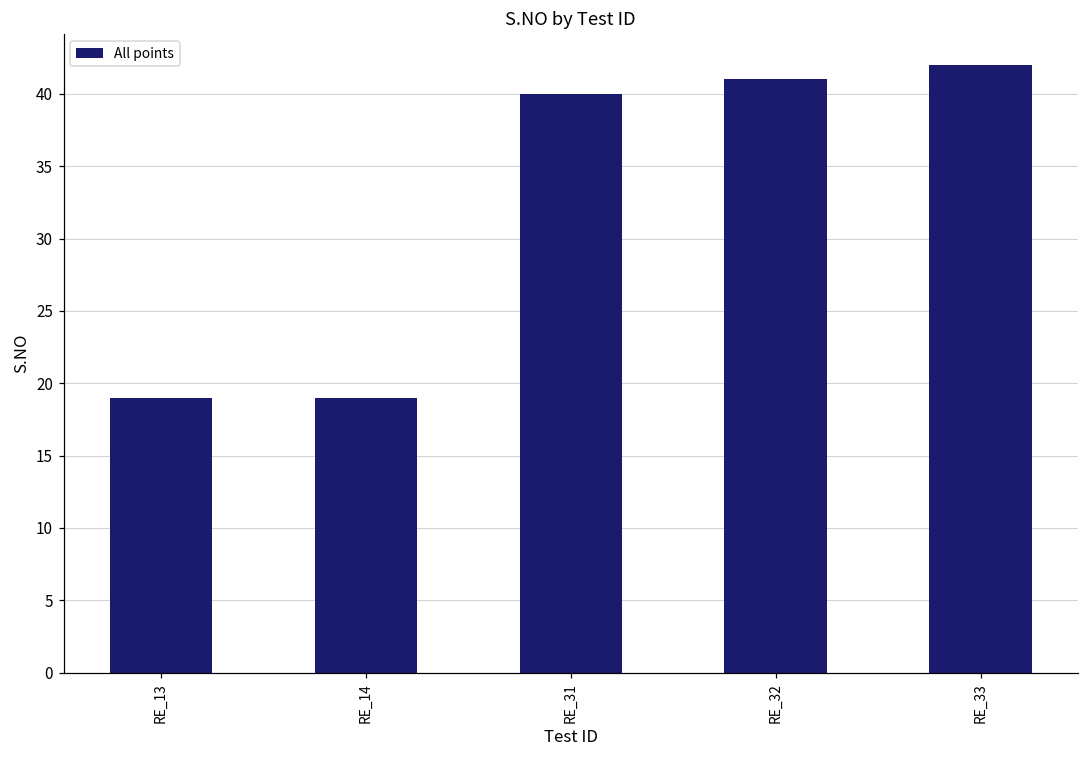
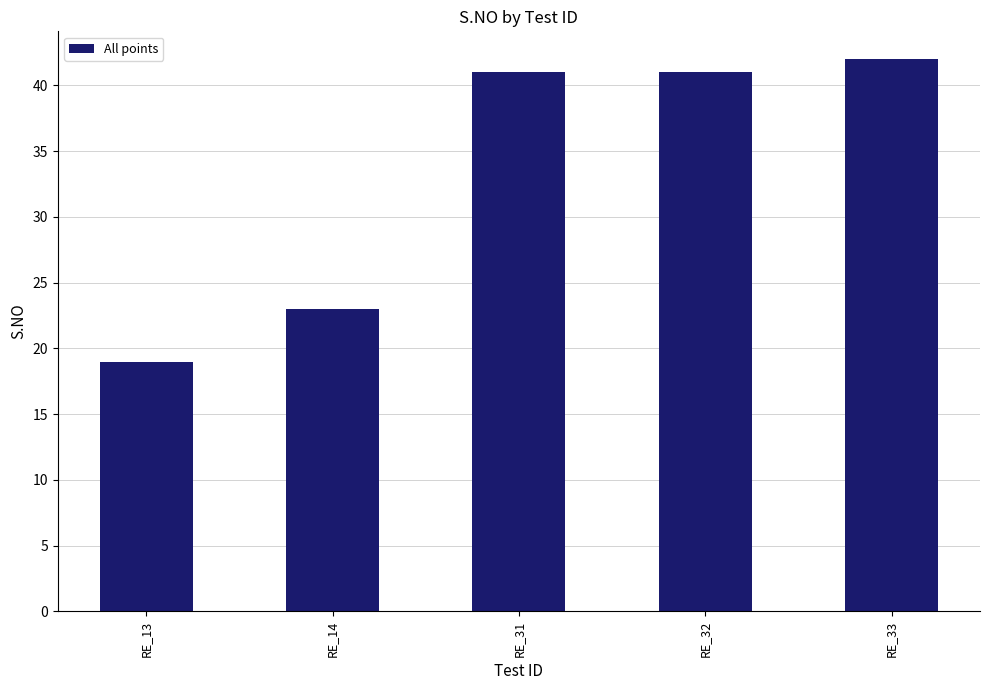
RE_14: 19 -> 23
RE_31: 40 -> 41
